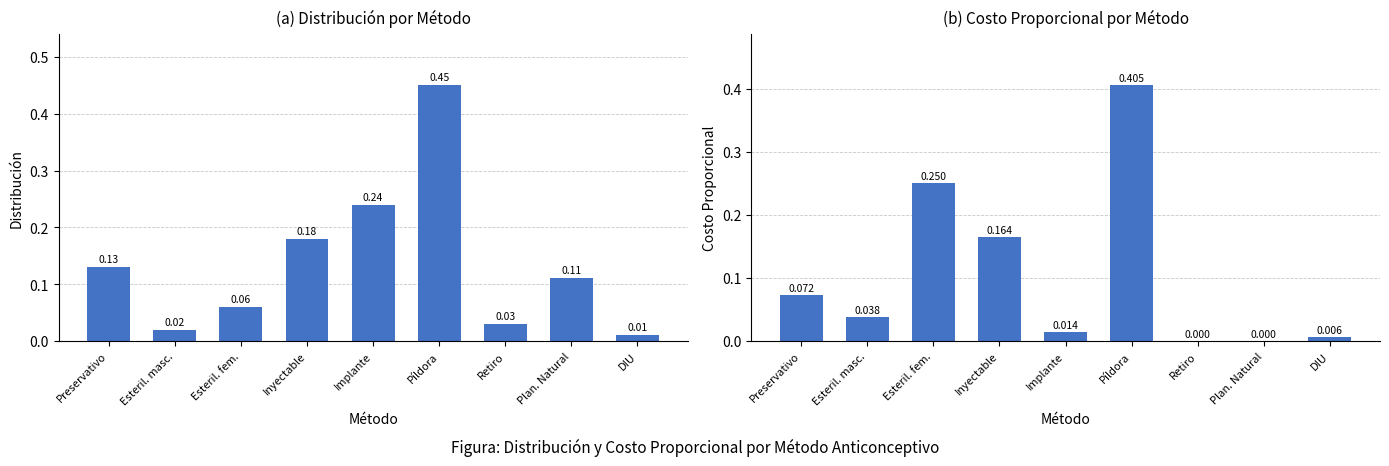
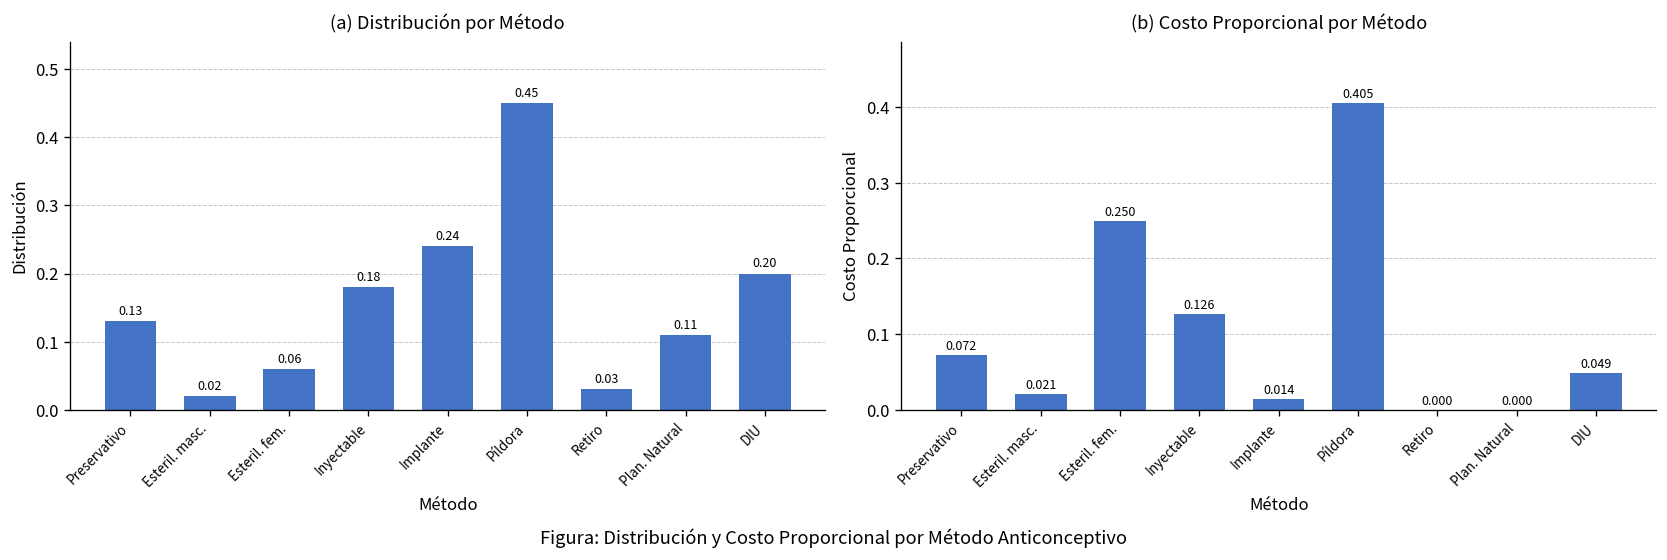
(a) Distribución por Método, DIU: 0.01 -> 0.20
(b) Costo Proporcional por Método, Esteril. masc.: 0.038 -> 0.021
(b) Costo Proporcional por Método, Inyectable: 0.164 -> 0.126
(b) Costo Proporcional por Método, DIU: 0.006 -> 0.049
